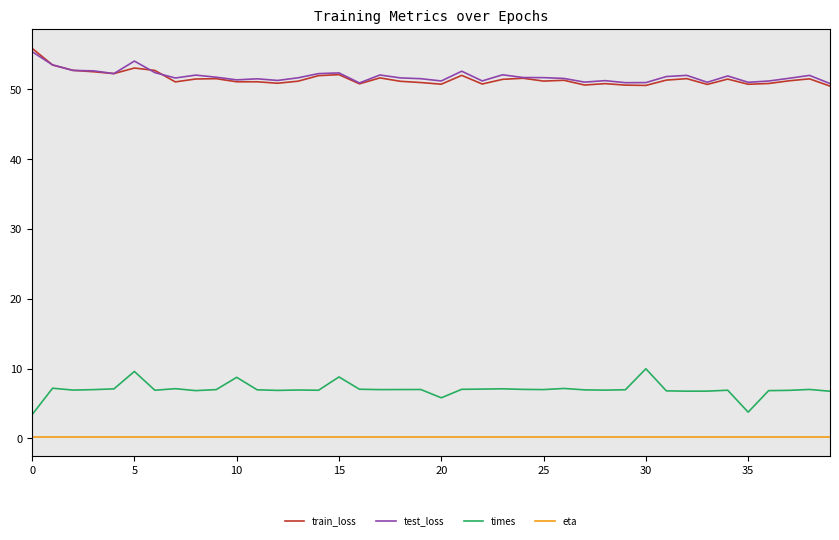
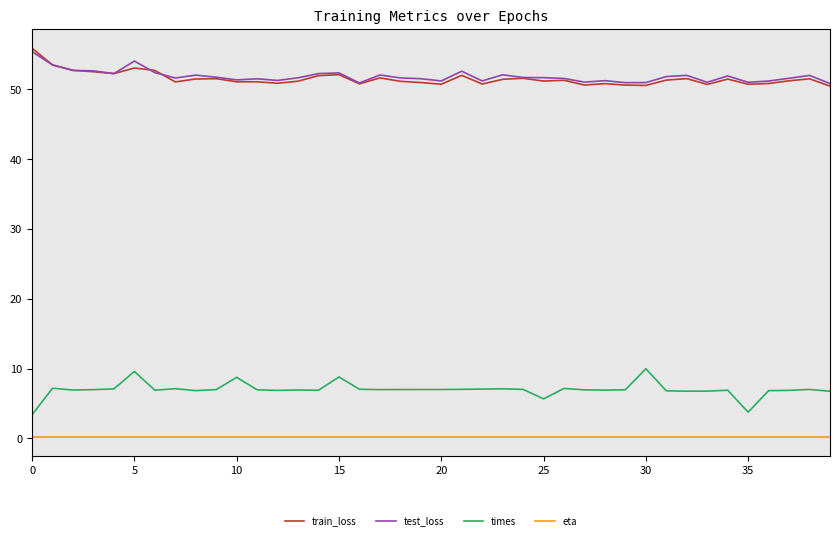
times, 20: 6 -> 7
times, 25: 7 -> 6
